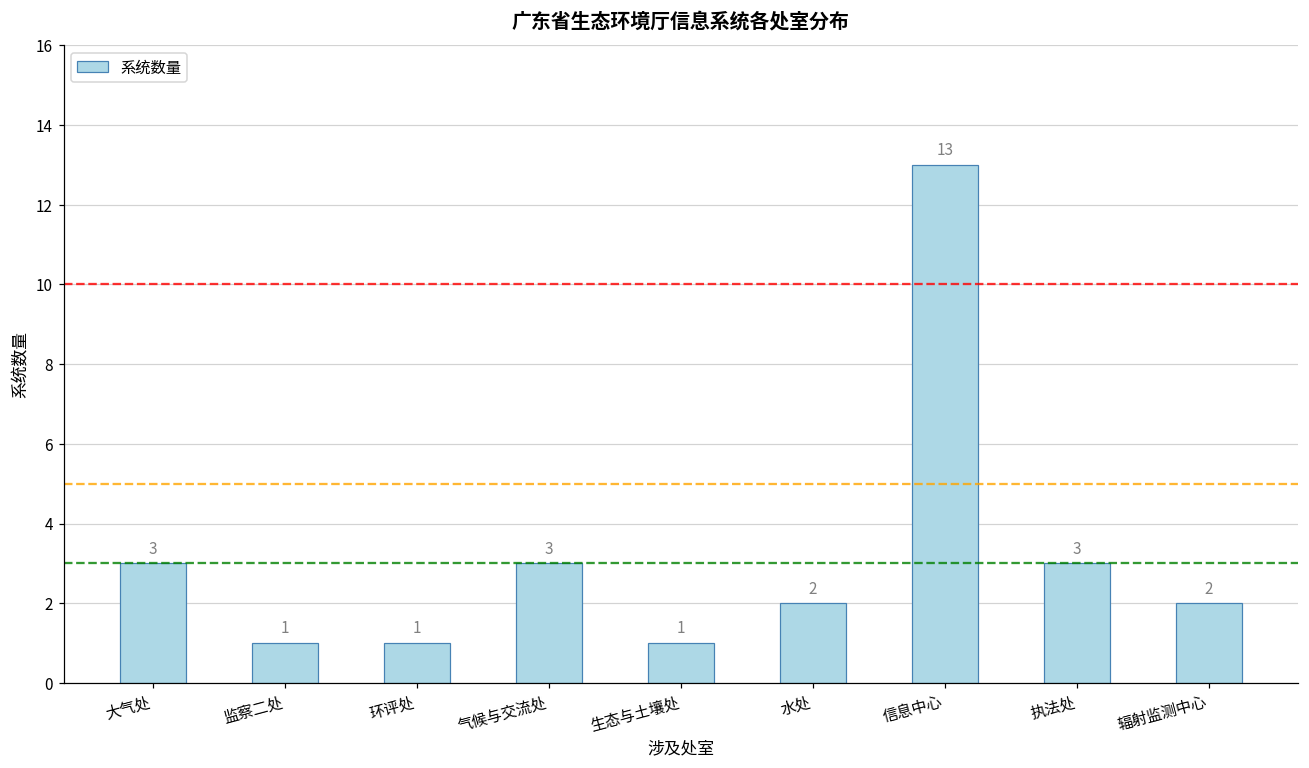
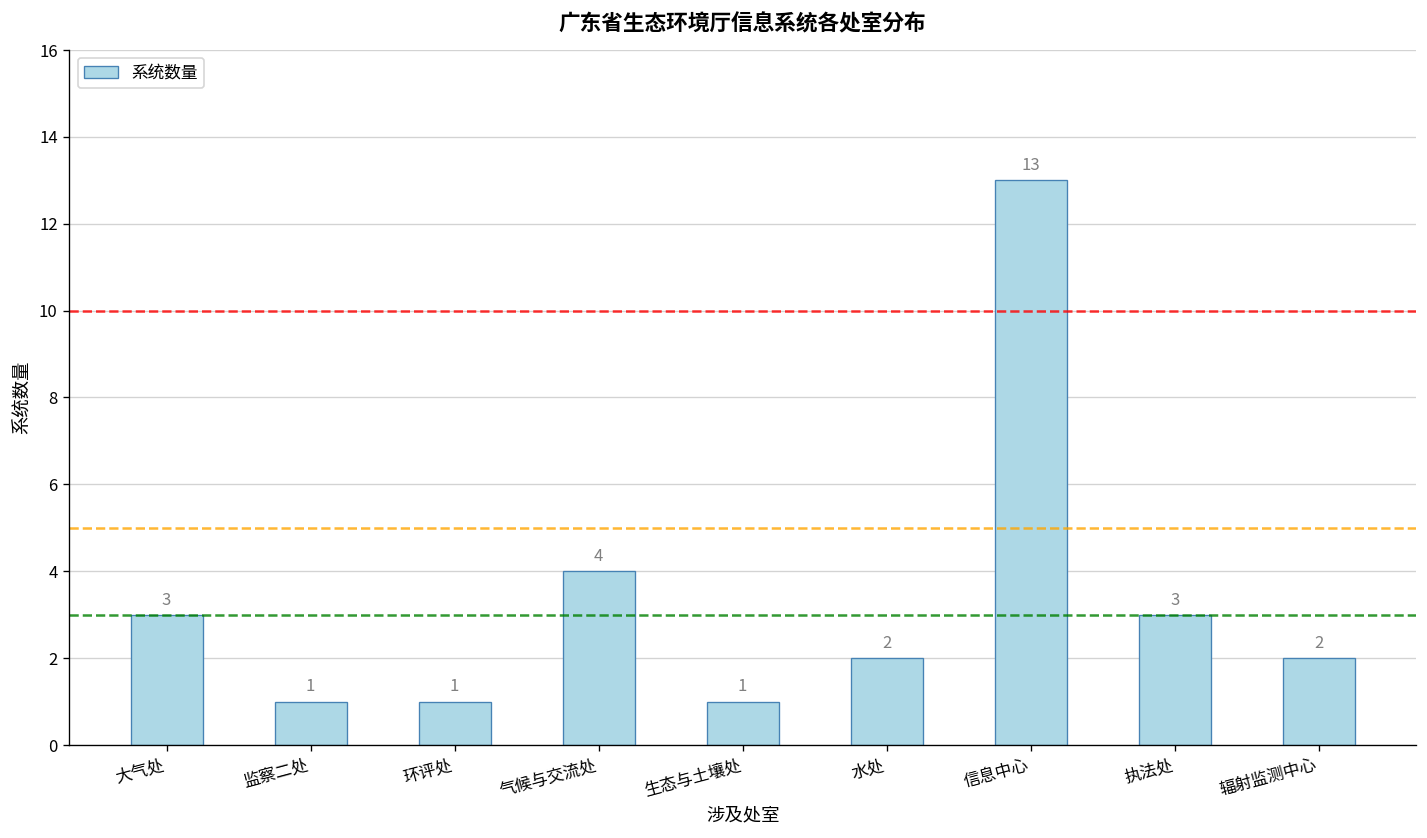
气候与交流处: 3 -> 4
